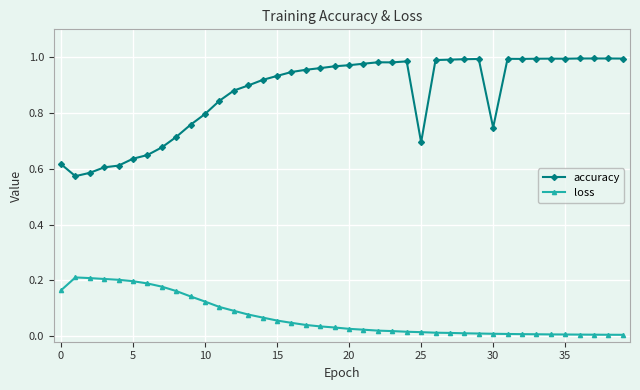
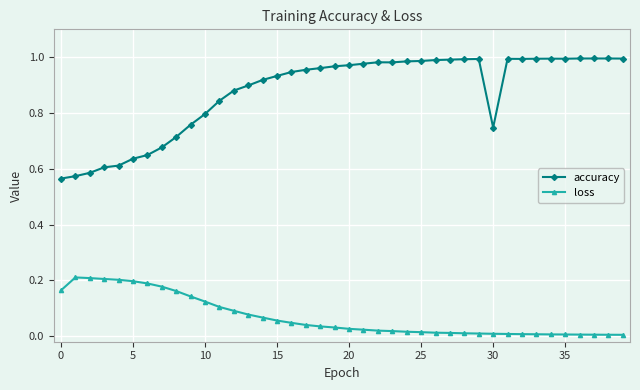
accuracy, 0: 0.62 -> 0.56
accuracy, 25: 0.69 -> 0.99
